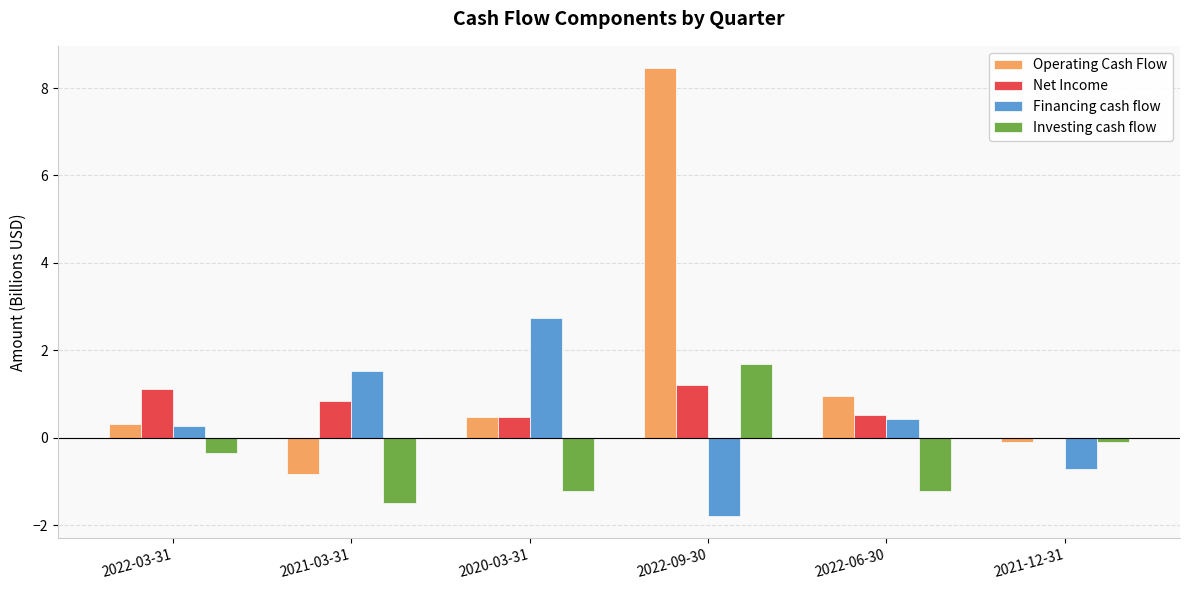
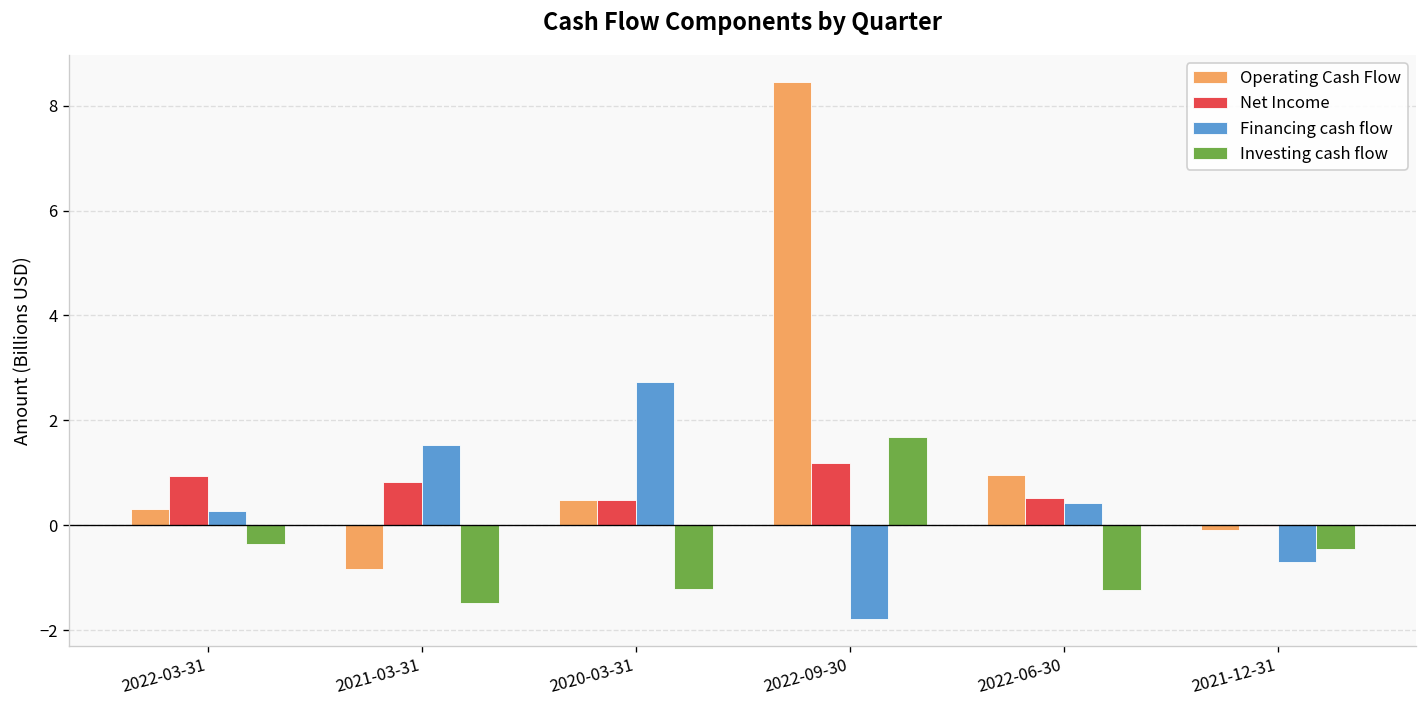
Net Income, 2022-03-31: 1.1 -> 0.9
Investing cash flow, 2021-12-31: -0.1 -> -0.4
